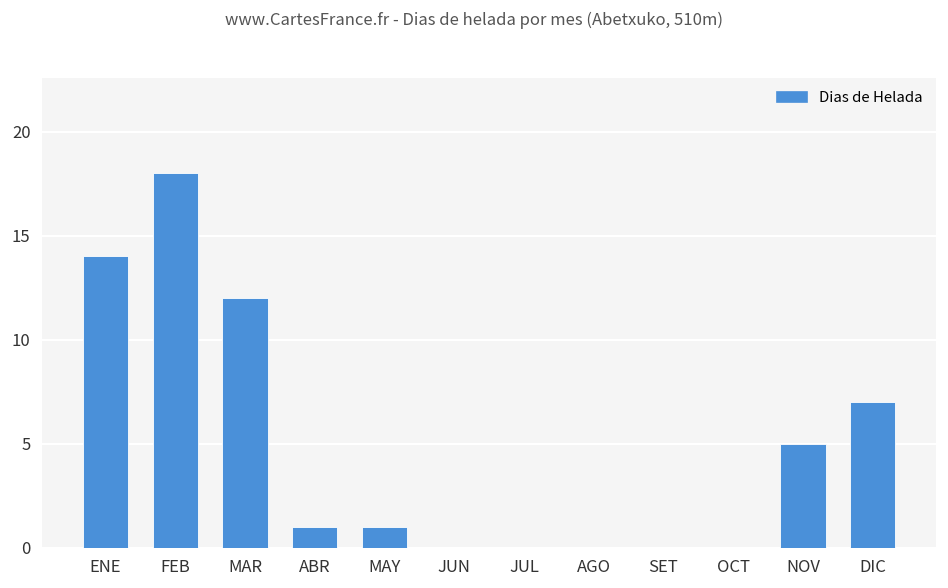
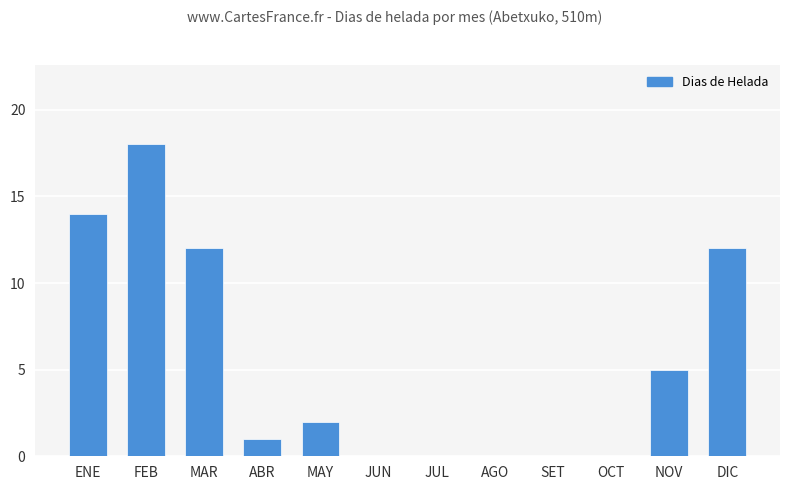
MAY: 1 -> 2
DIC: 7 -> 12
